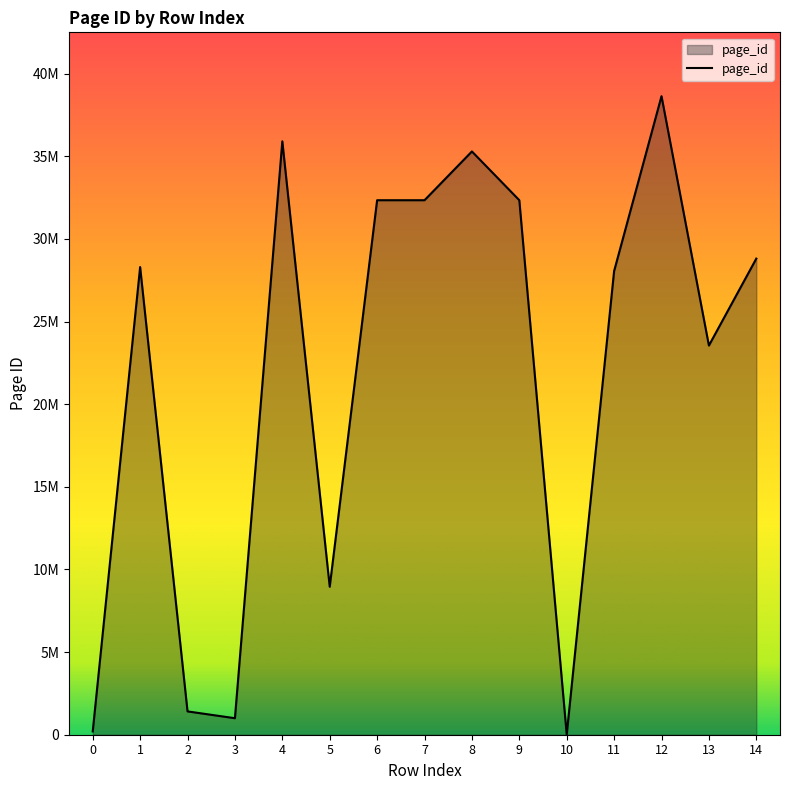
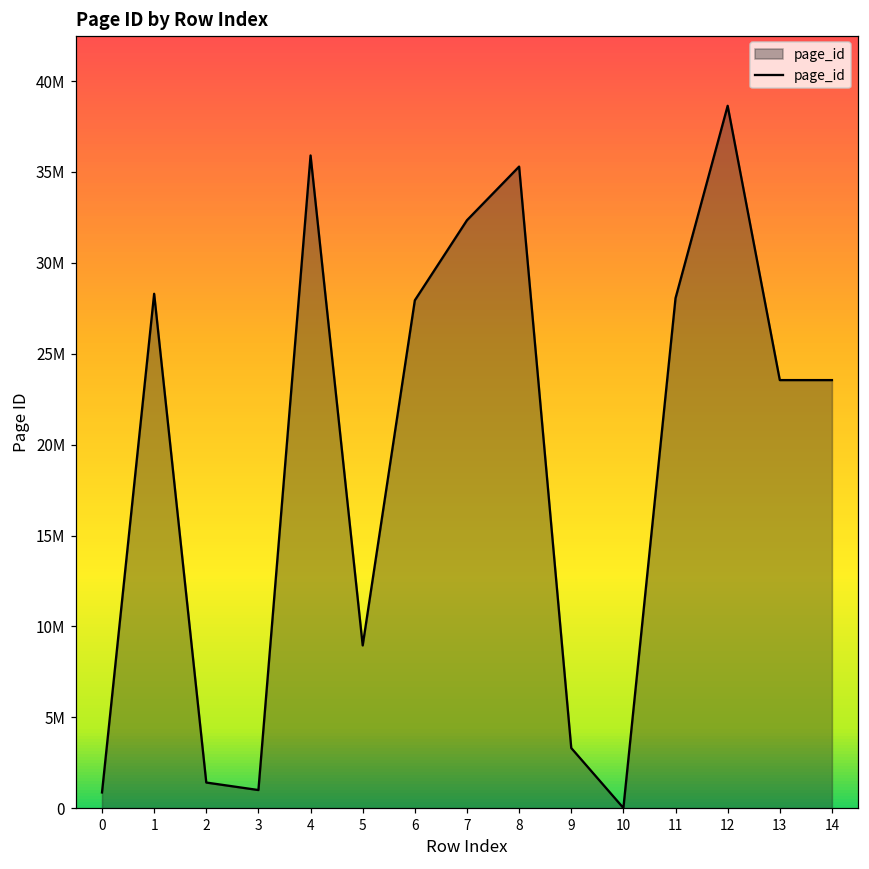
0: 200000 -> 900000
6: 32300000 -> 27900000
9: 32300000 -> 3300000
14: 28800000 -> 23600000
